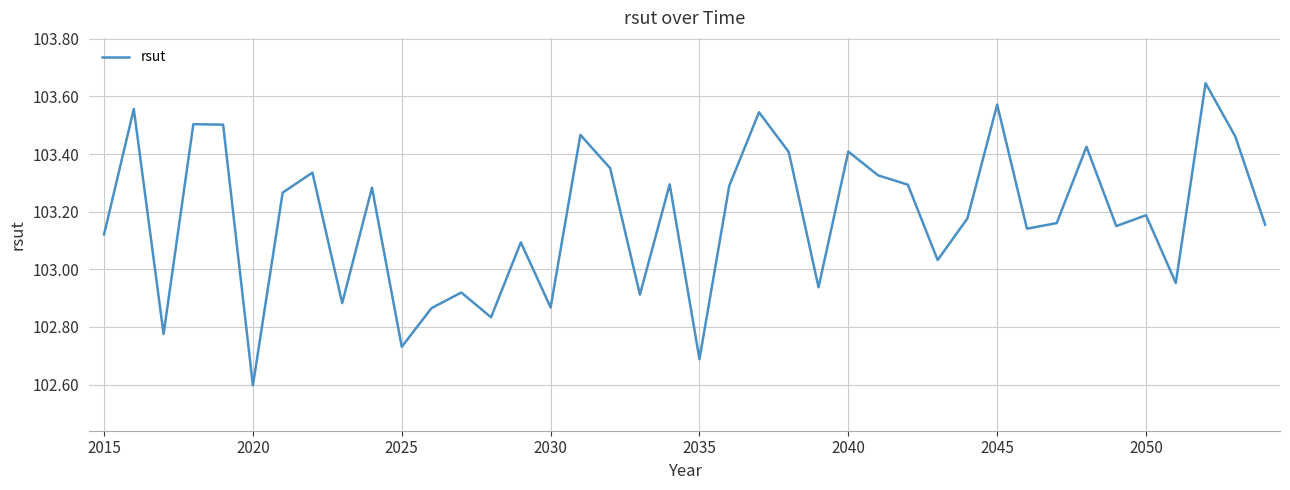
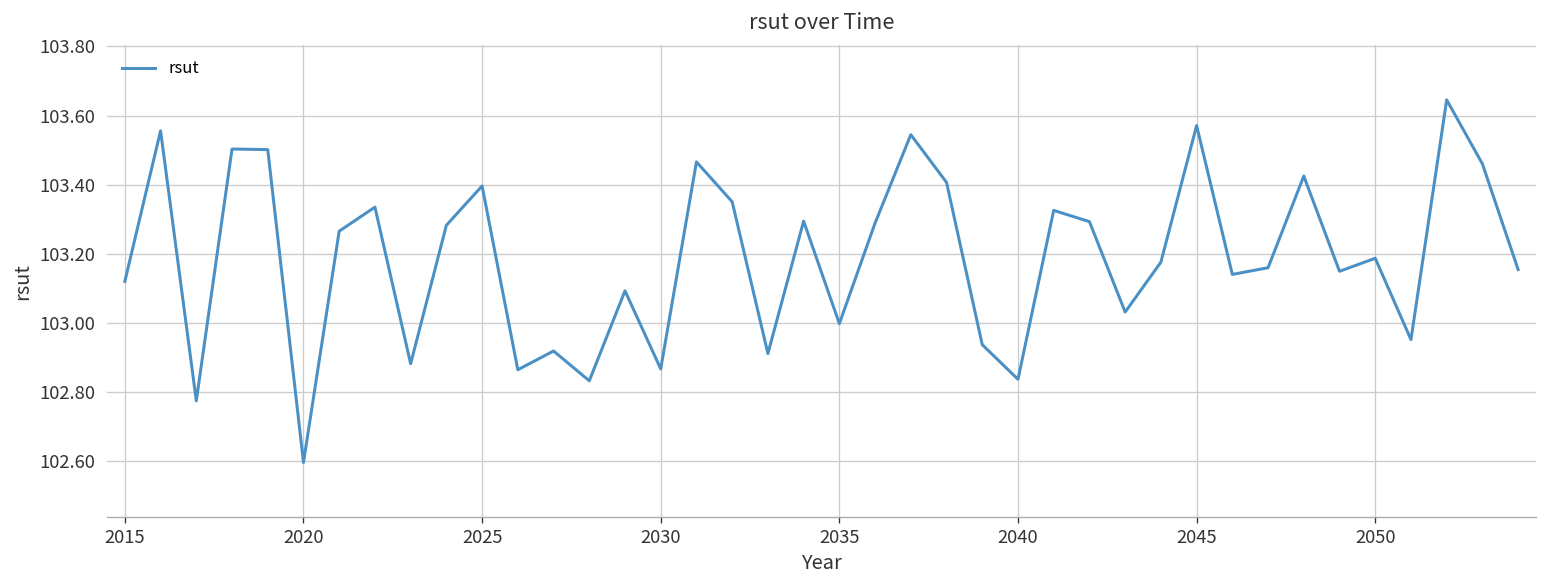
2025: 102.73 -> 103.40
2035: 102.69 -> 103.00
2040: 103.41 -> 102.84
